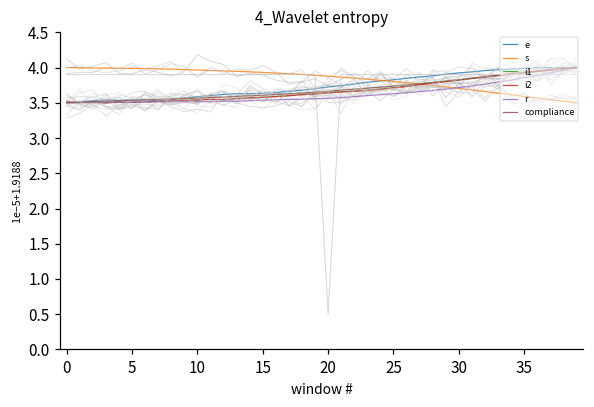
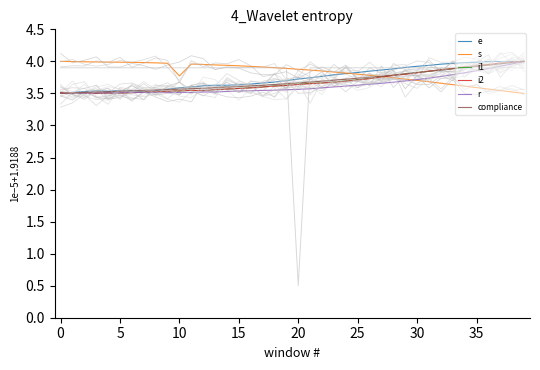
s, 10: 4.0 -> 3.8
